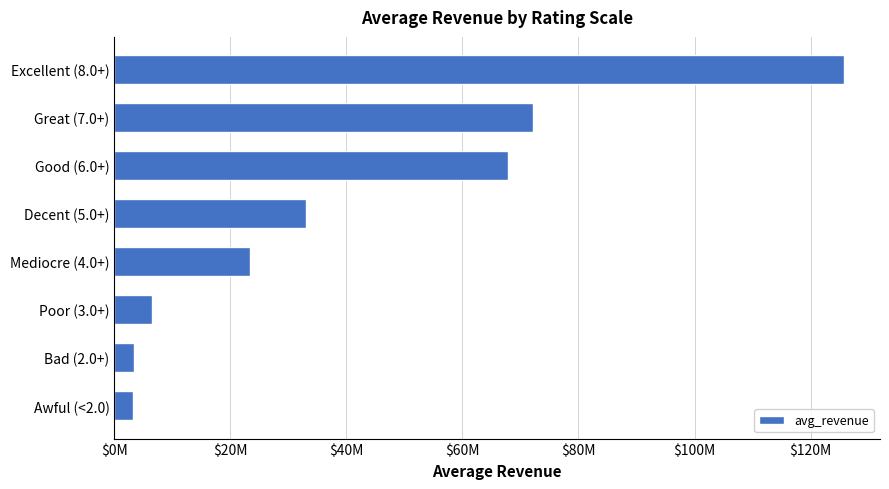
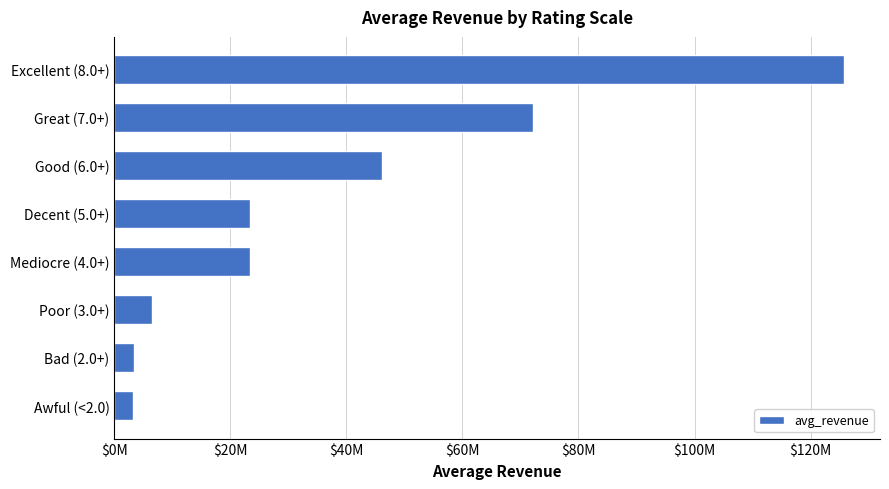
Good (6.0+): $68000000 -> $46000000
Decent (5.0+): $33000000 -> $23000000
